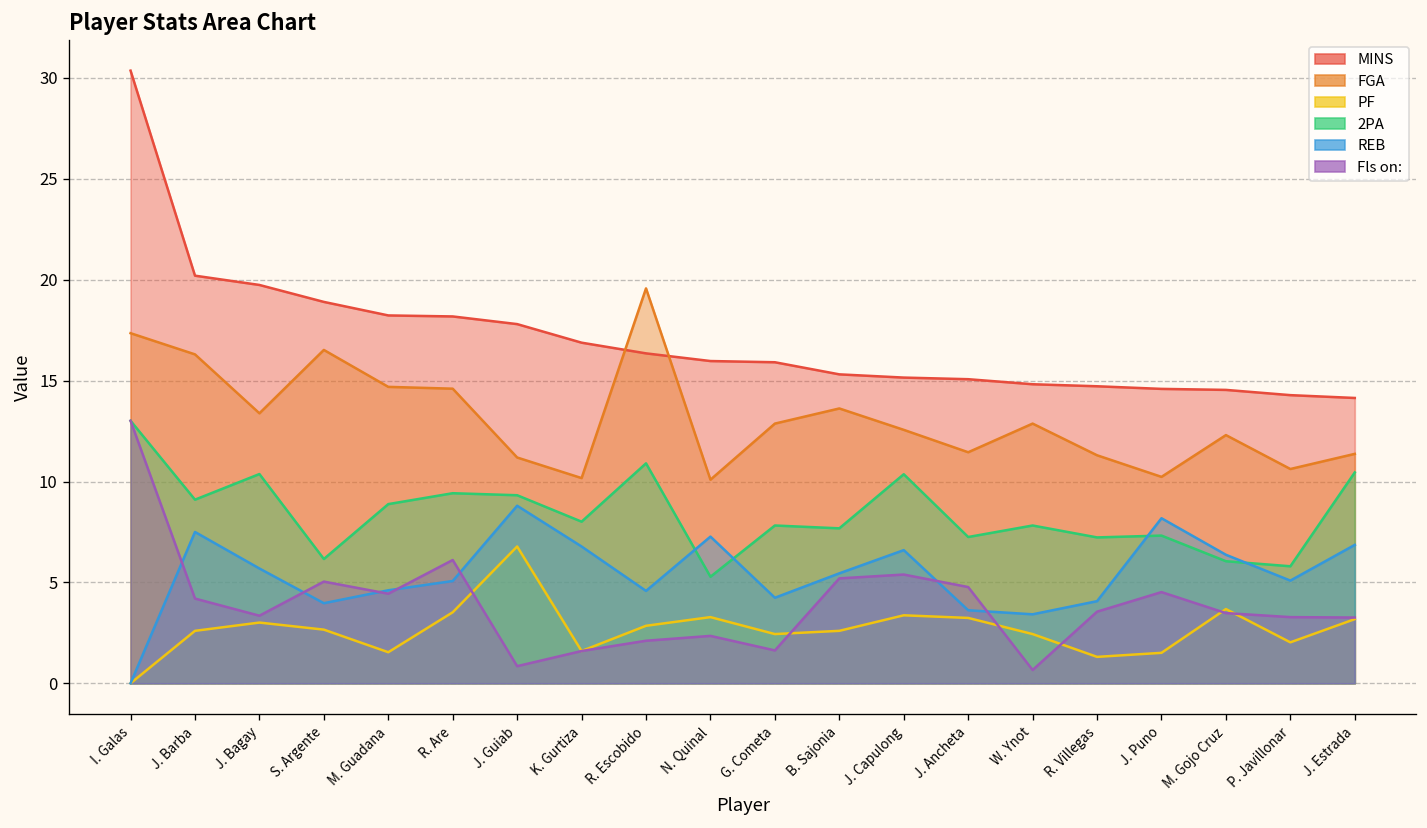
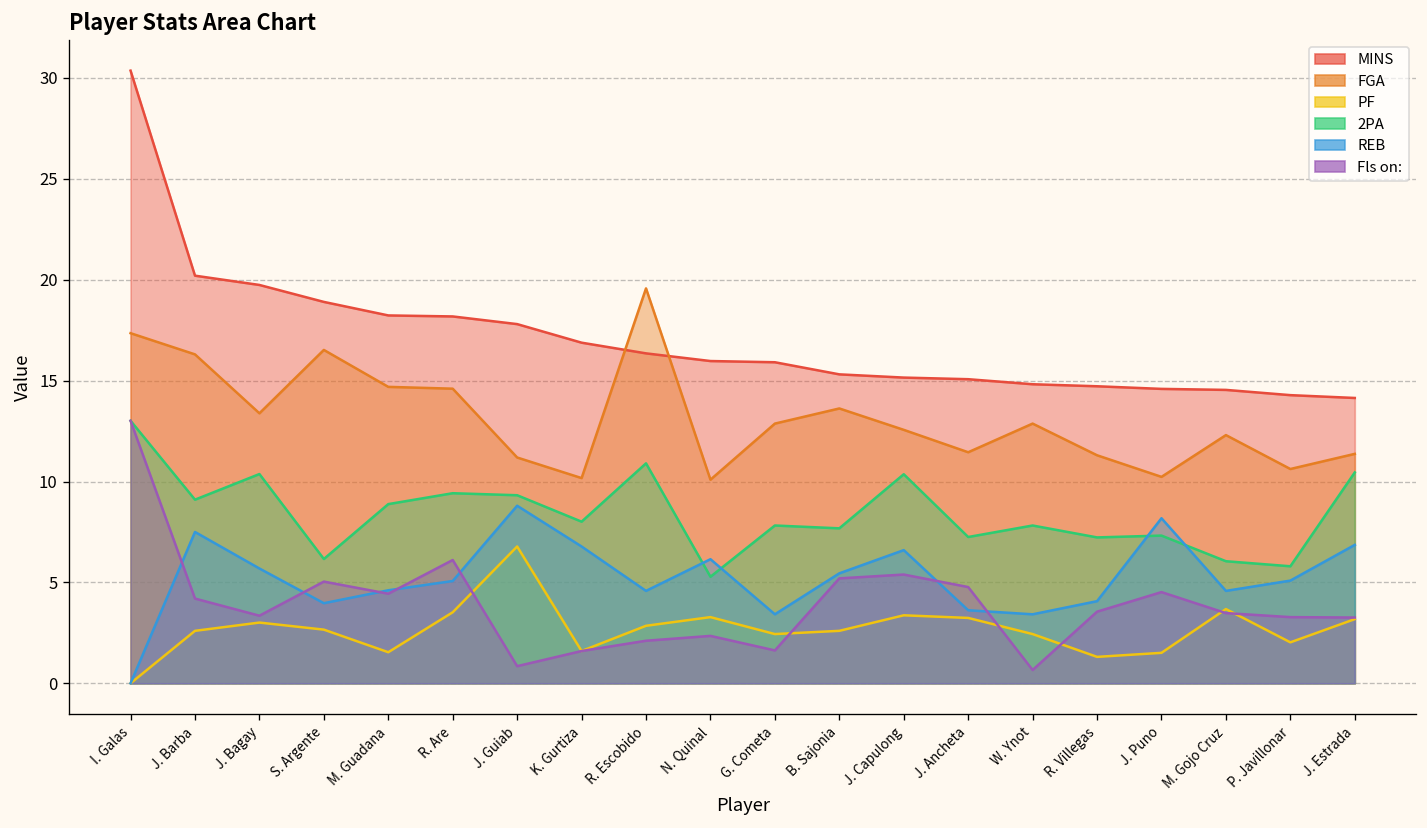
REB, N. Quinal: 7.3 -> 6.2
REB, G. Cometa: 4.2 -> 3.4
REB, M. Gojo Cruz: 6.4 -> 4.6
